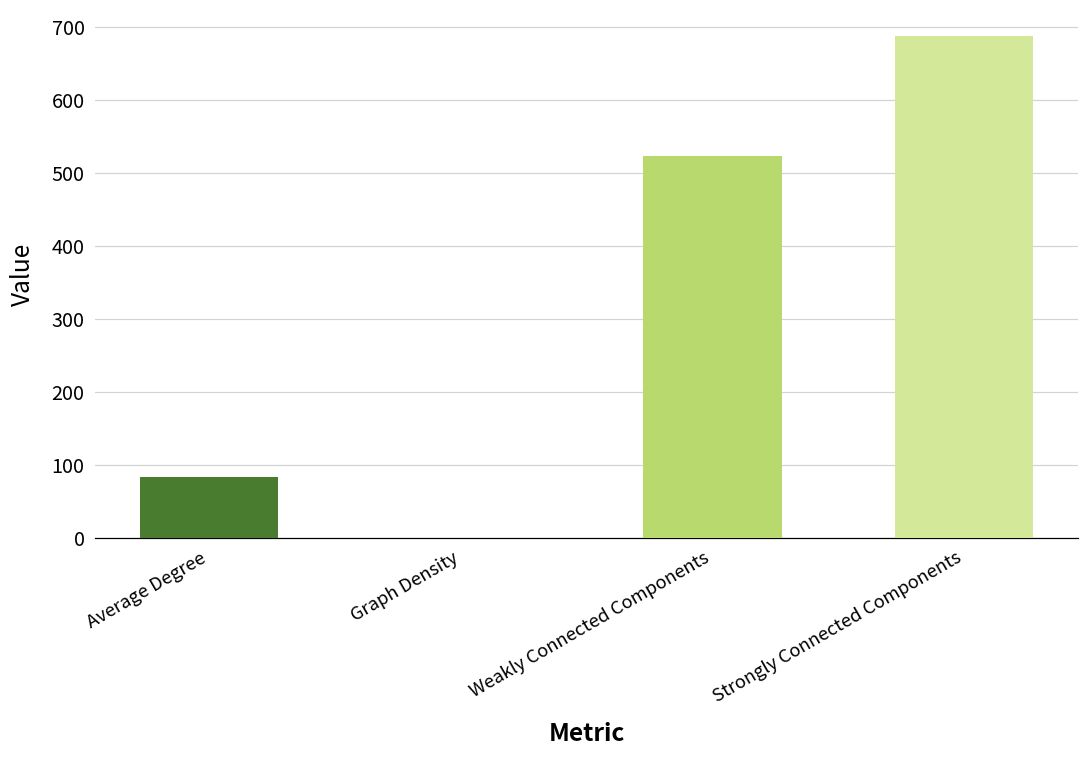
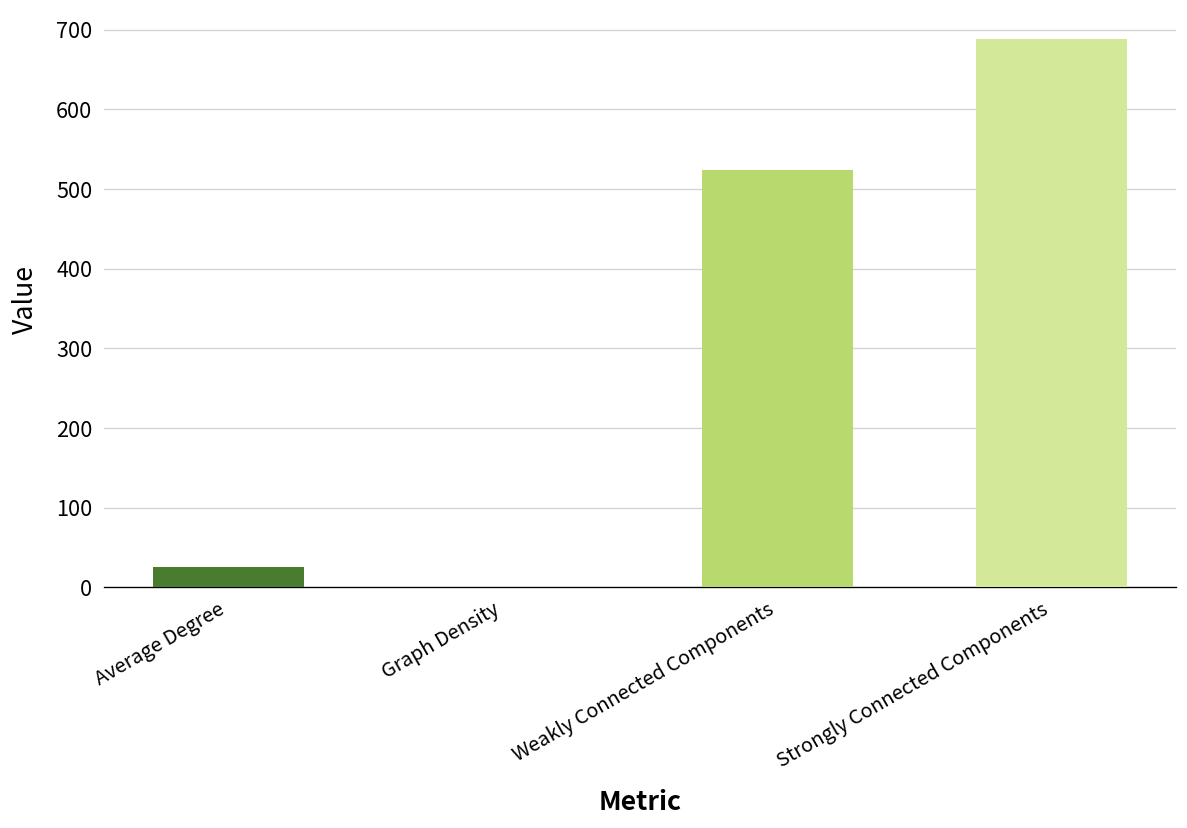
Average Degree: 80 -> 30
